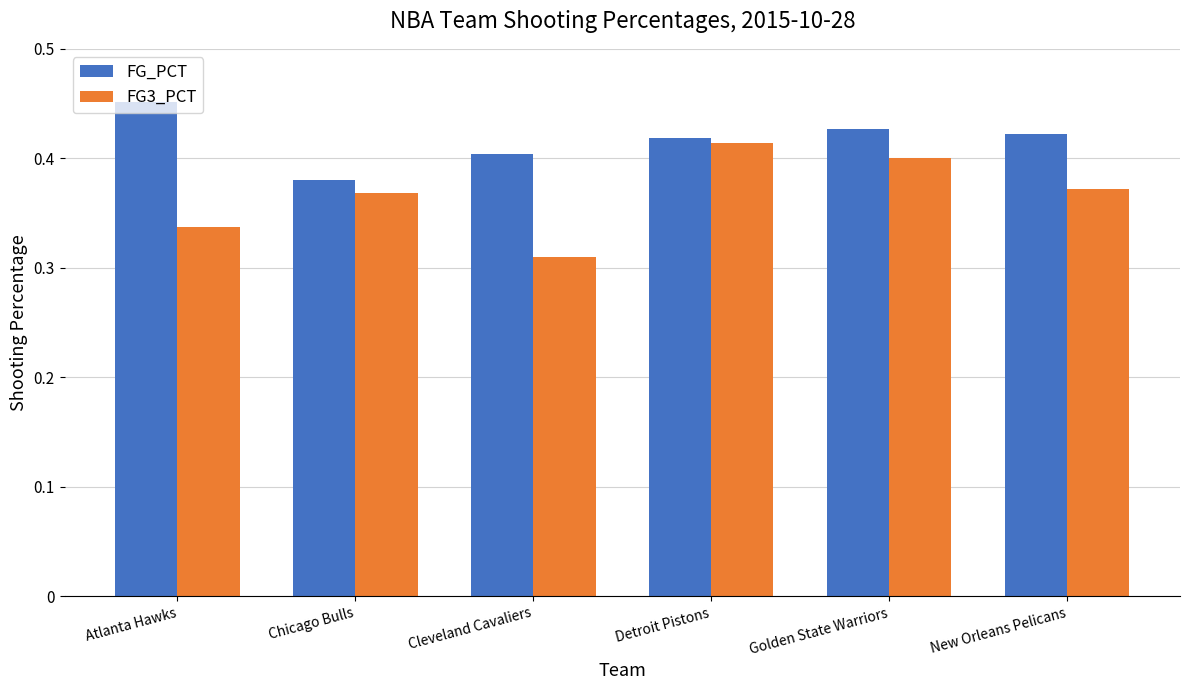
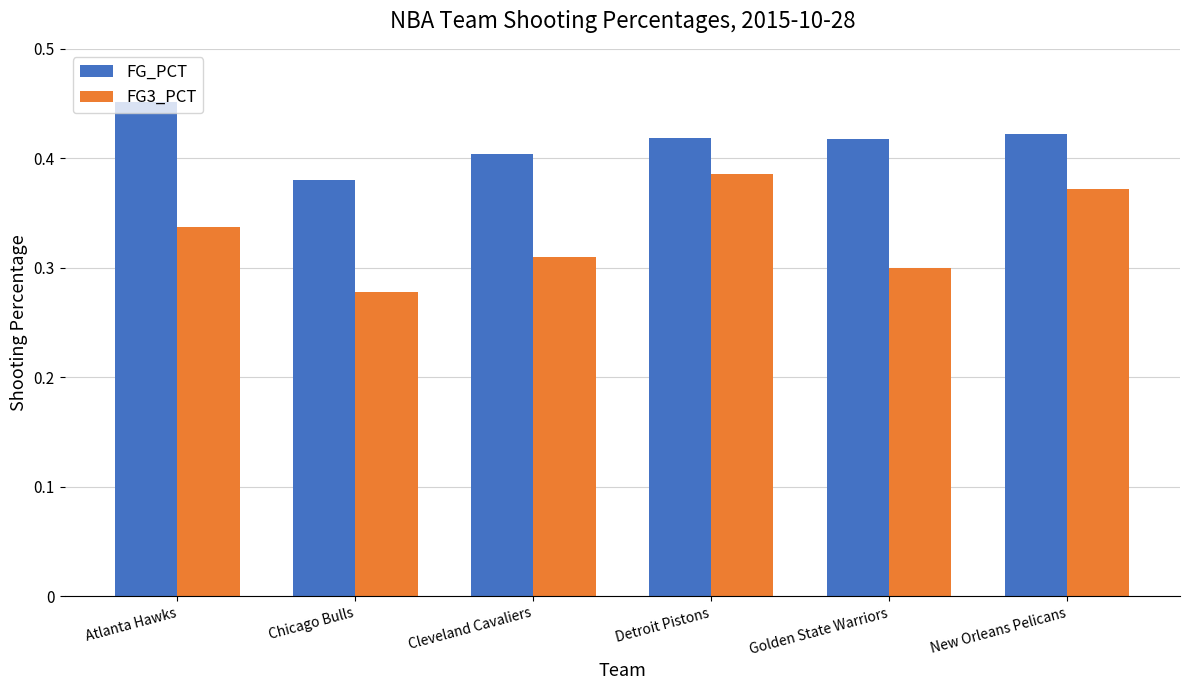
FG3_PCT, Chicago Bulls: 0.368 -> 0.278
FG3_PCT, Detroit Pistons: 0.414 -> 0.386
FG_PCT, Golden State Warriors: 0.427 -> 0.418
FG3_PCT, Golden State Warriors: 0.4 -> 0.3
